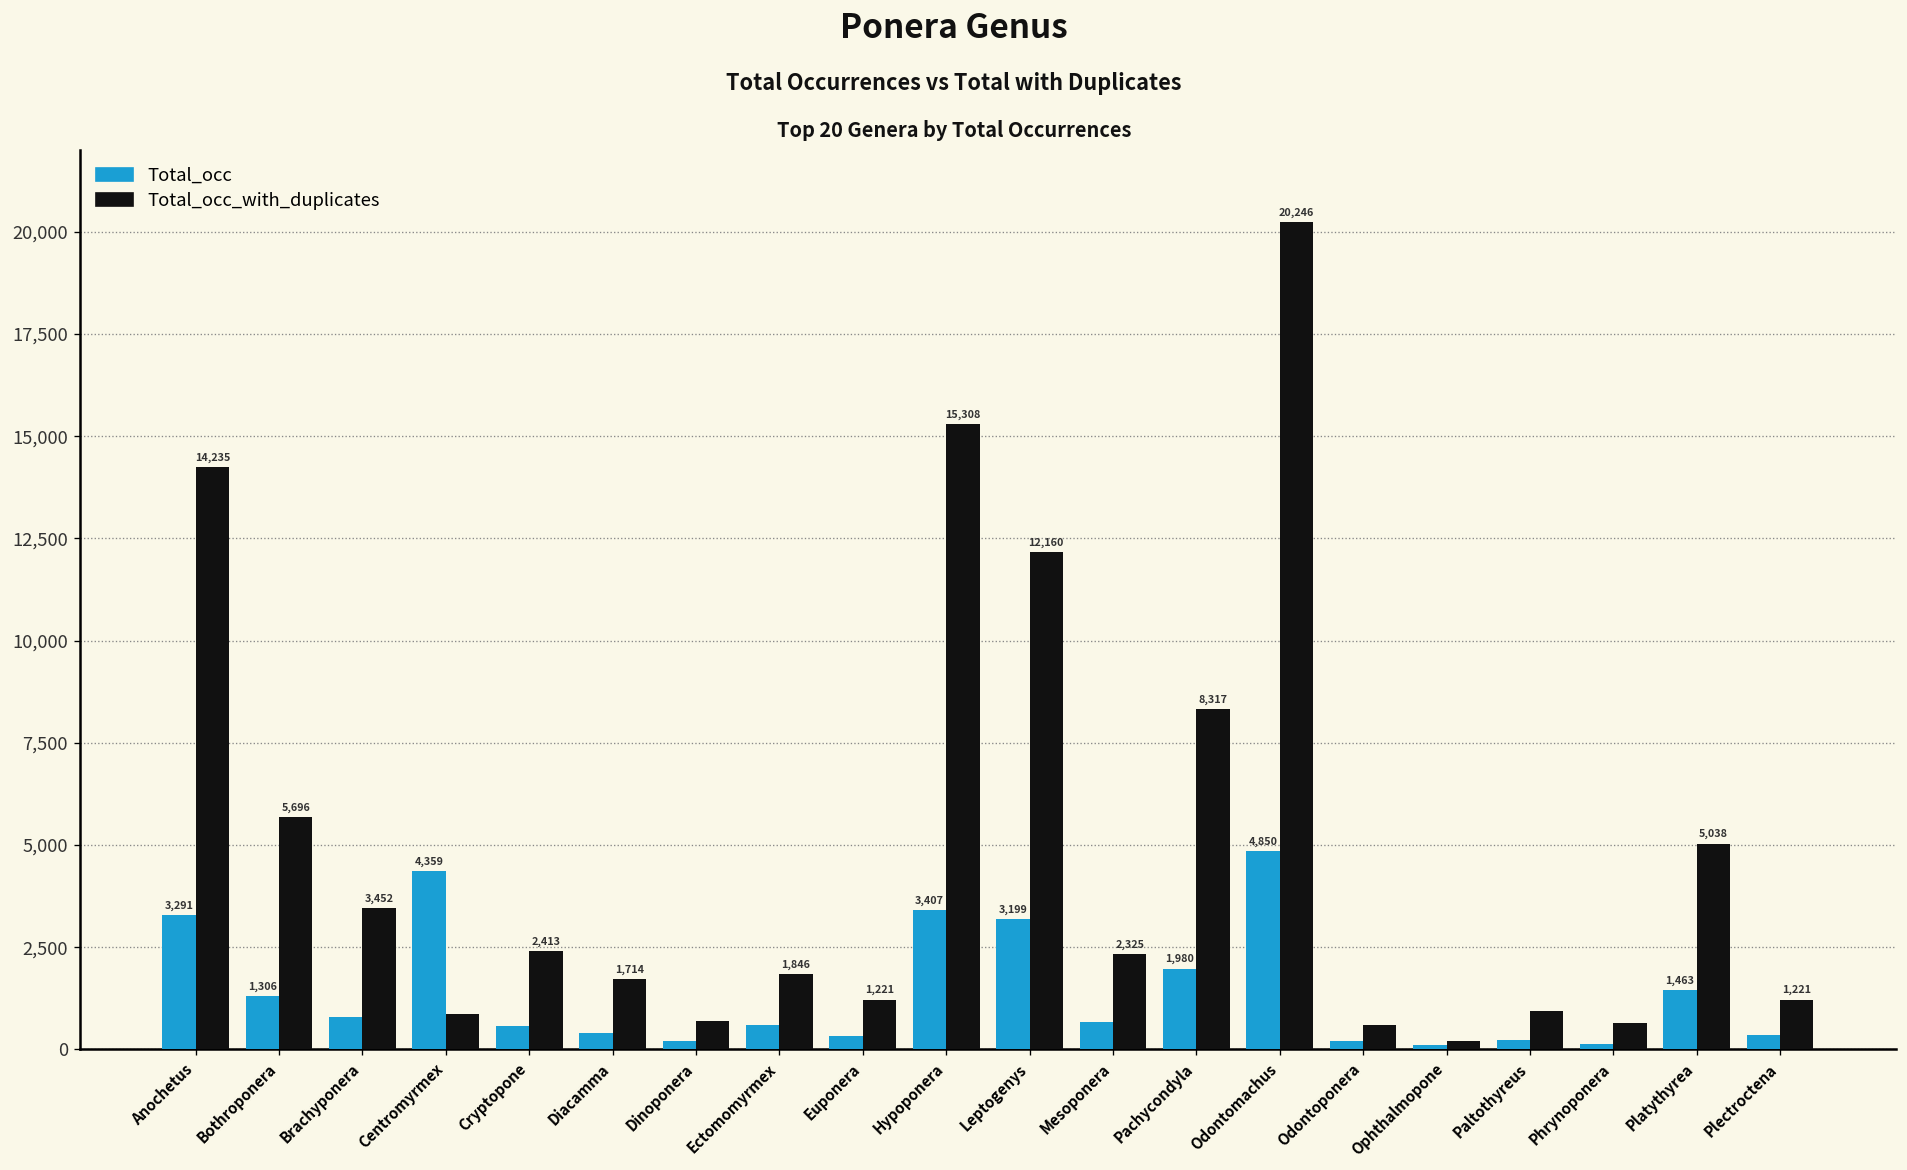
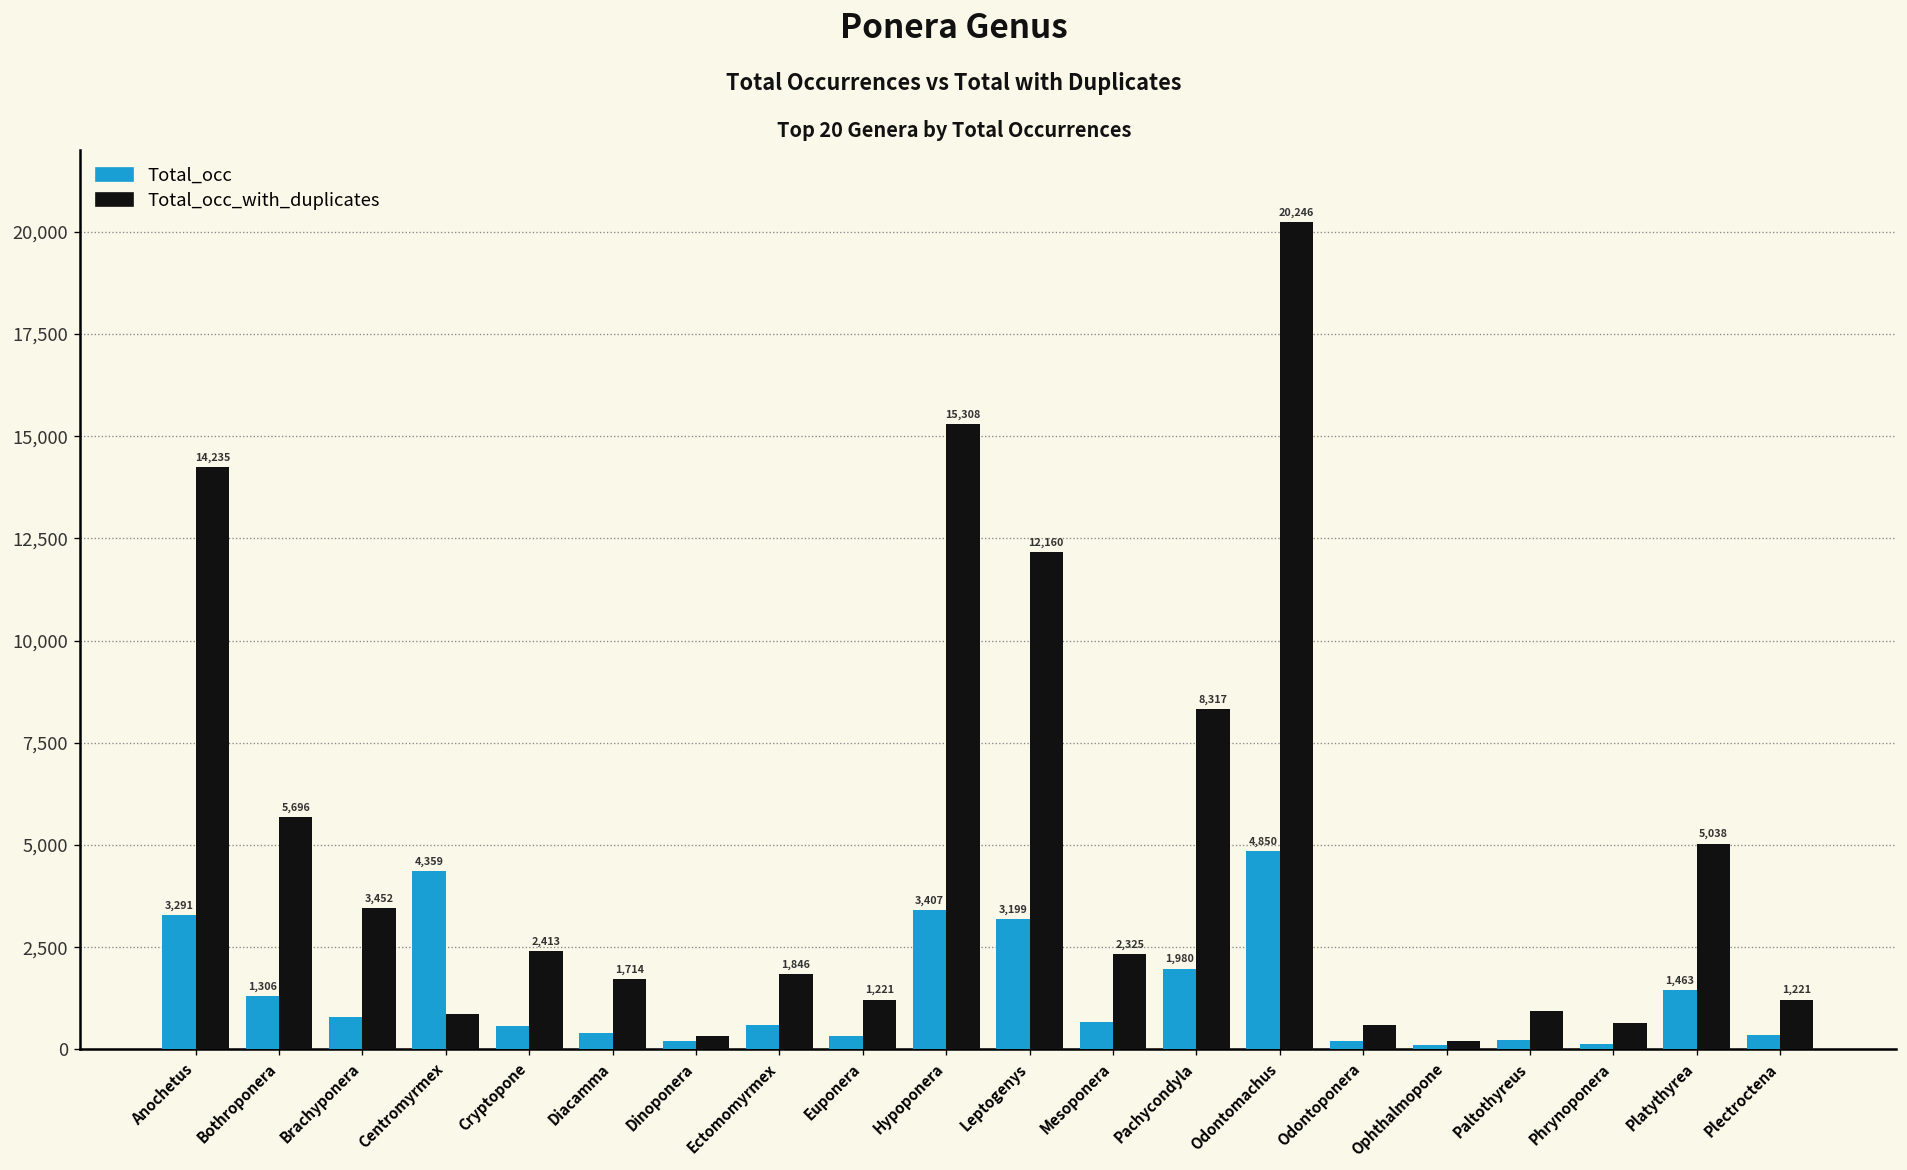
Total_occ_with_duplicates, Dinoponera: 700 -> 300
